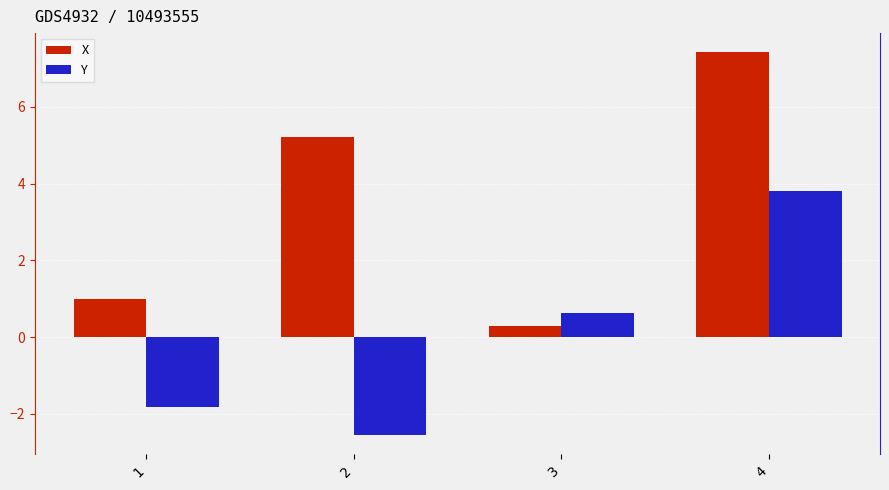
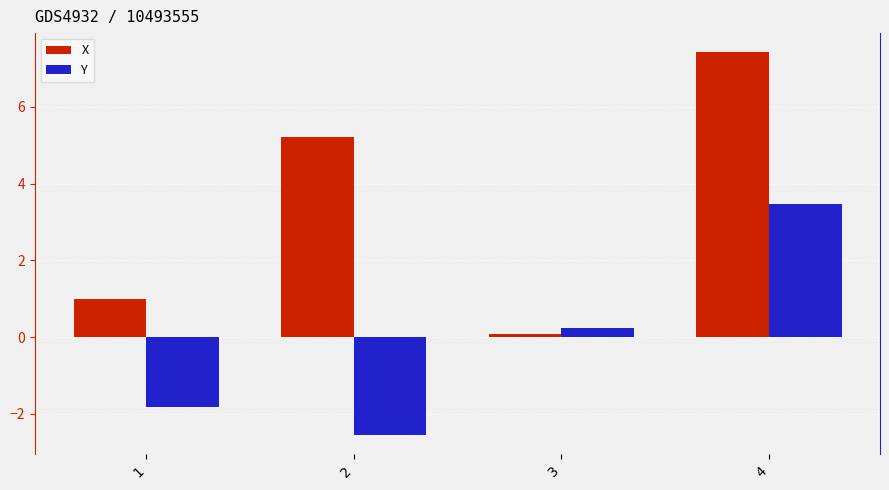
X, 3: 0.3 -> 0.1
Y, 3: 0.6 -> 0.2
Y, 4: 3.8 -> 3.5
